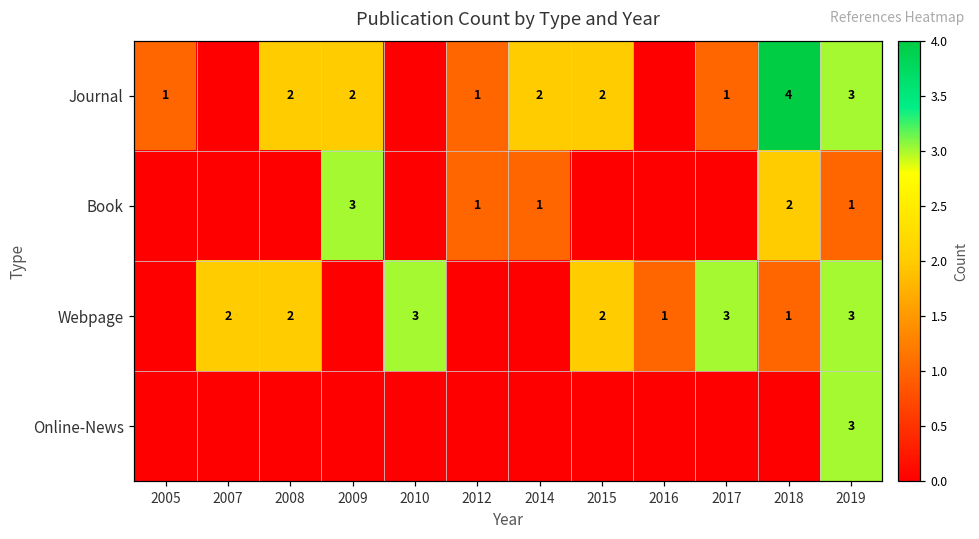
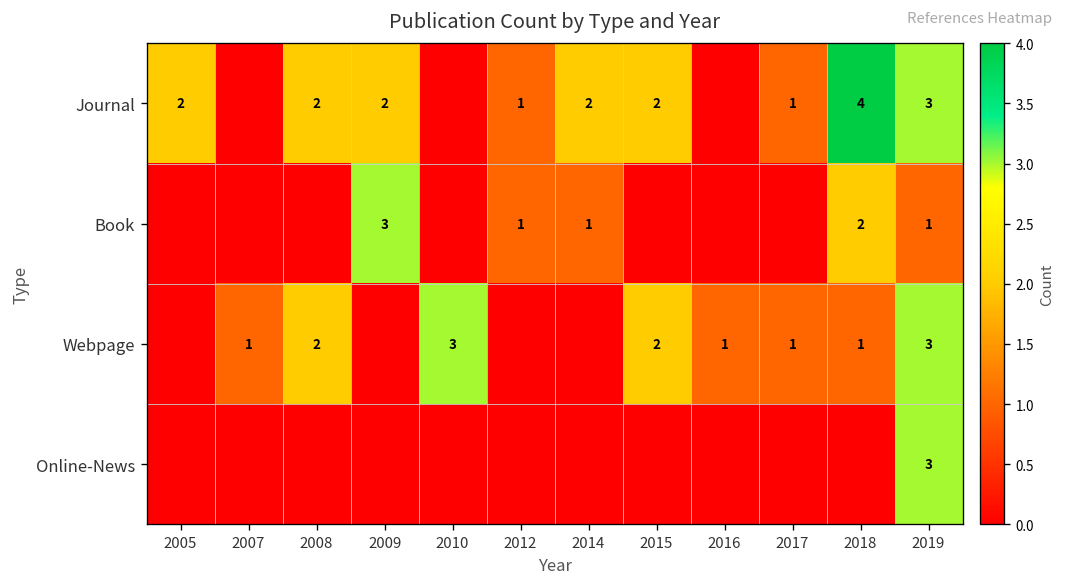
Journal, 2005: 1 -> 2
Webpage, 2007: 2 -> 1
Webpage, 2017: 3 -> 1
